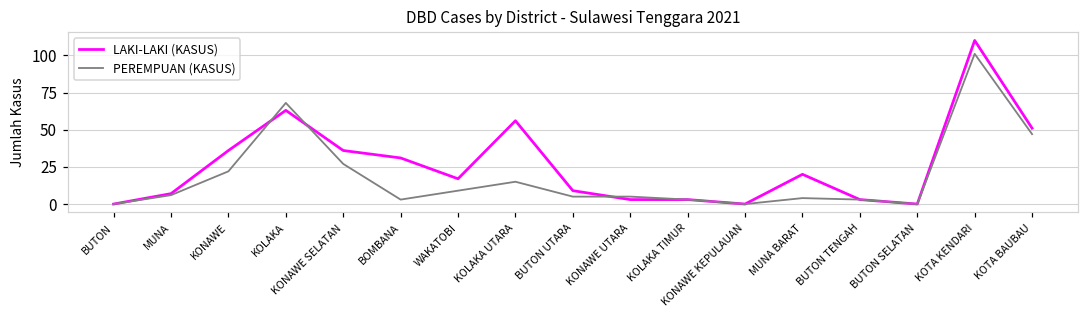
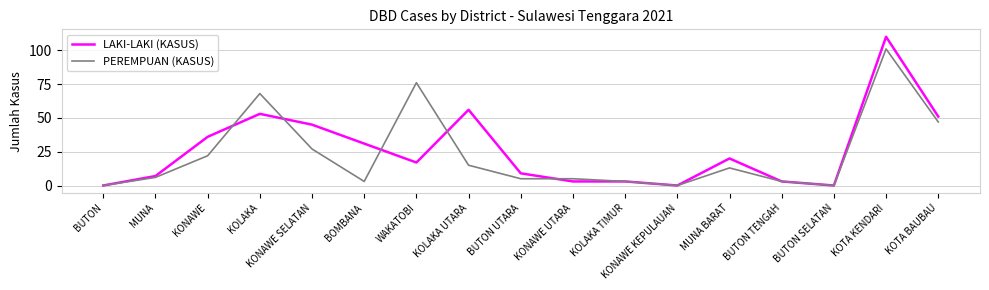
LAKI-LAKI (KASUS), KOLAKA: 63 -> 53
LAKI-LAKI (KASUS), KONAWE SELATAN: 36 -> 45
PEREMPUAN (KASUS), WAKATOBI: 9 -> 76
PEREMPUAN (KASUS), MUNA BARAT: 4 -> 13
